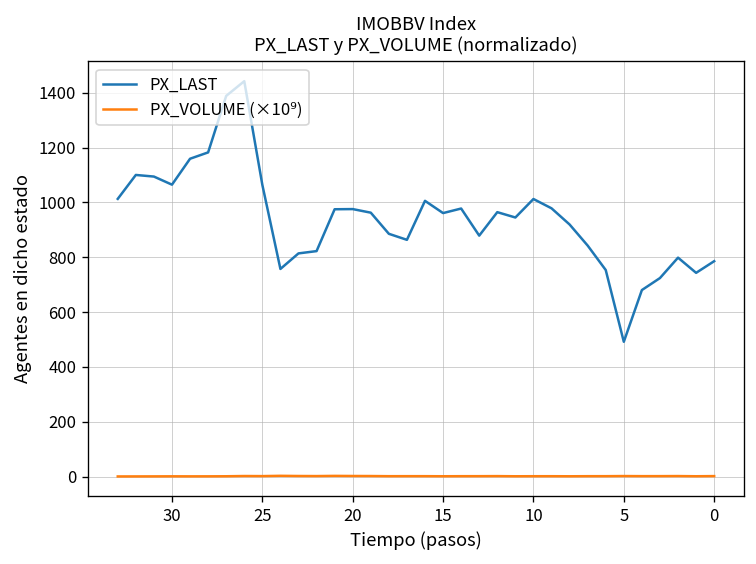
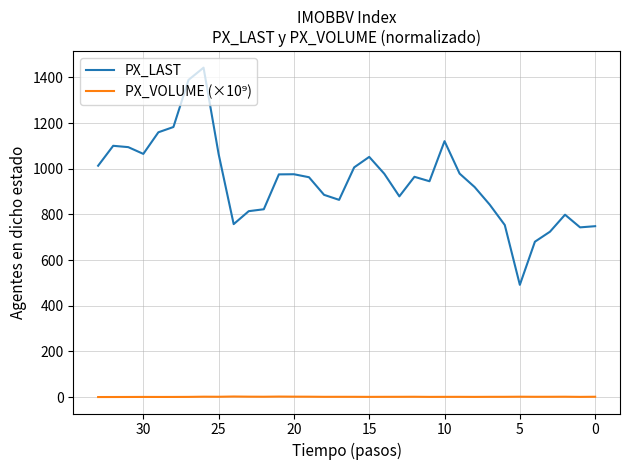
PX_LAST, 15: 960 -> 1050
PX_LAST, 10: 1010 -> 1120
PX_LAST, 0: 790 -> 750
